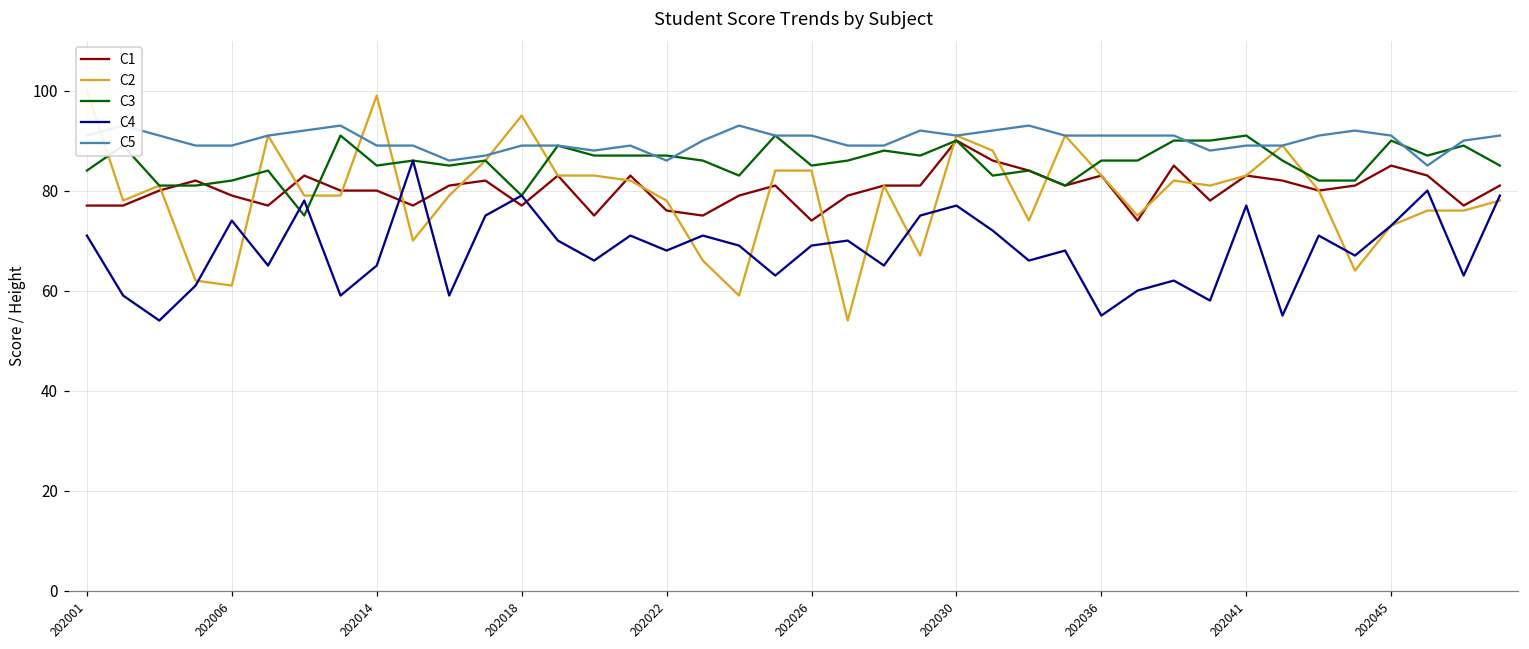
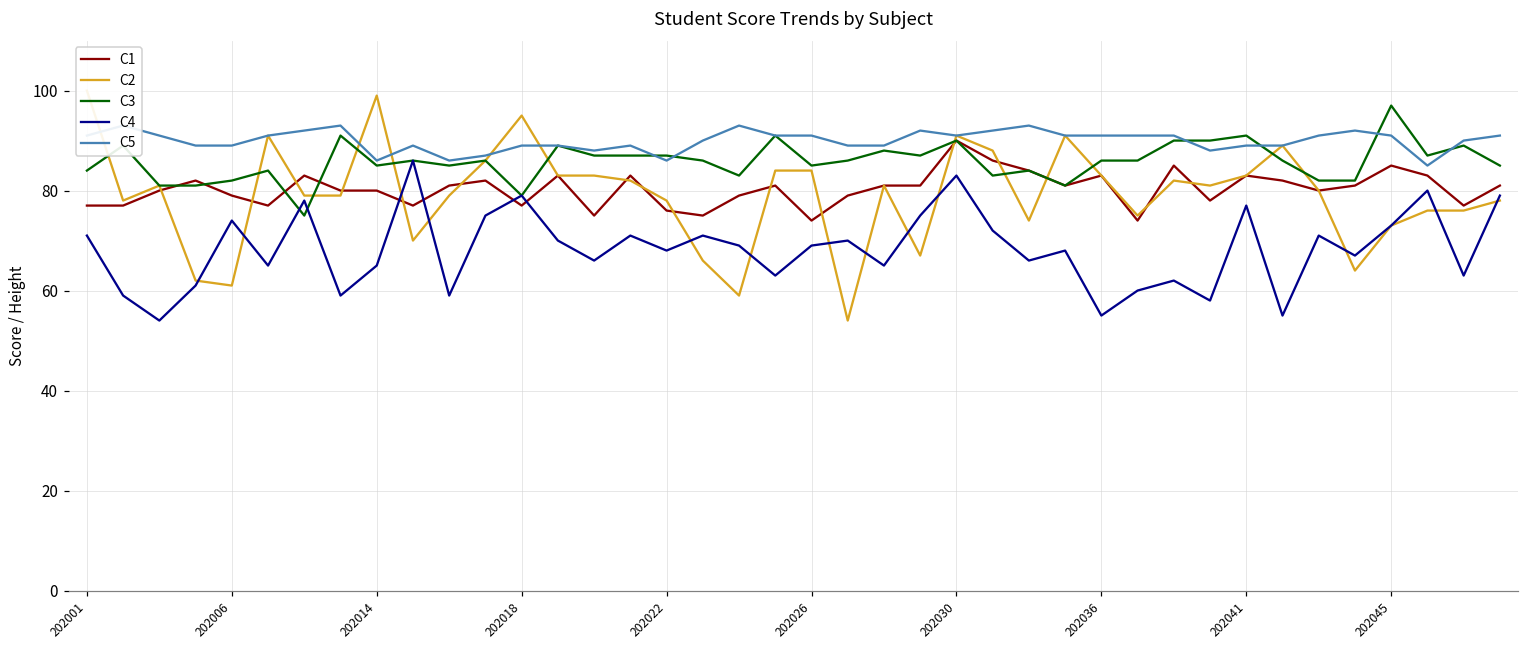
C5, 202014: 89 -> 86
C4, 202030: 77 -> 83
C3, 202045: 90 -> 97
